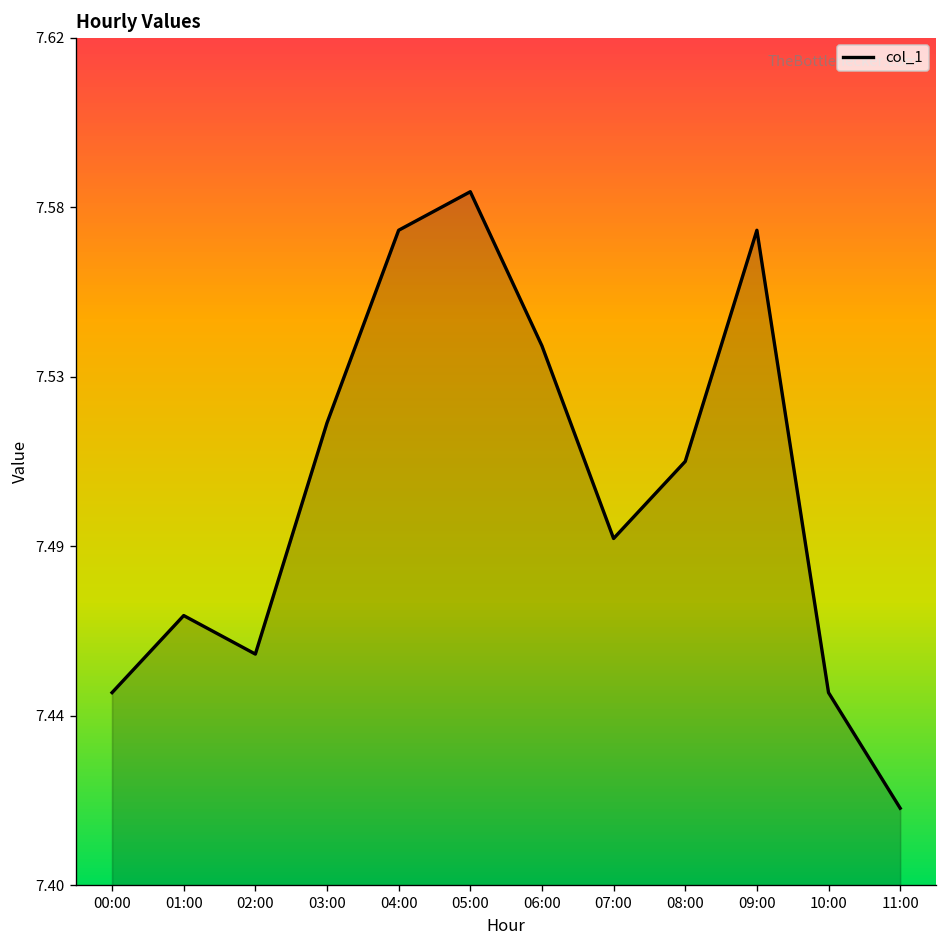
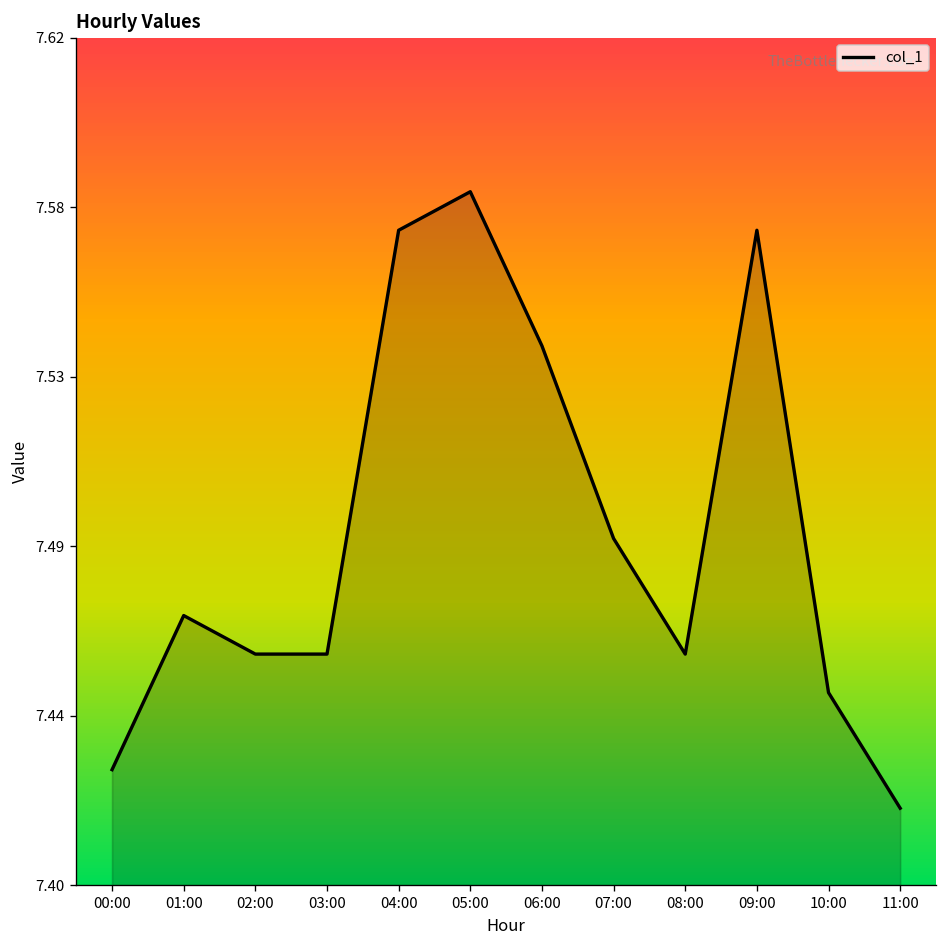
00:00: 7.45 -> 7.43
03:00: 7.52 -> 7.46
08:00: 7.51 -> 7.46
